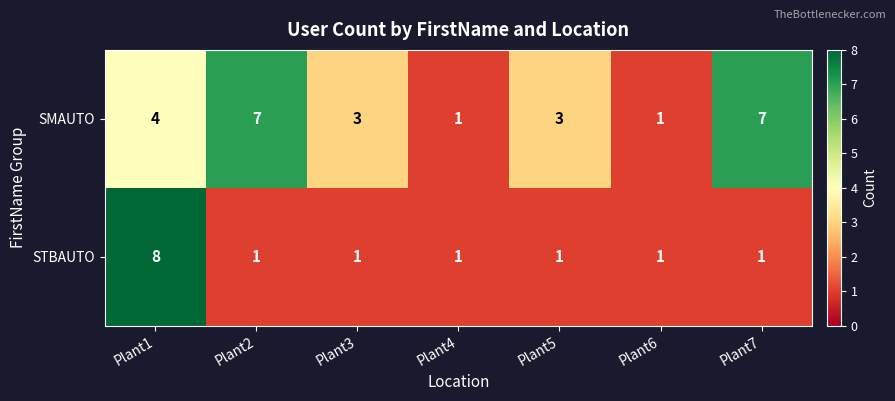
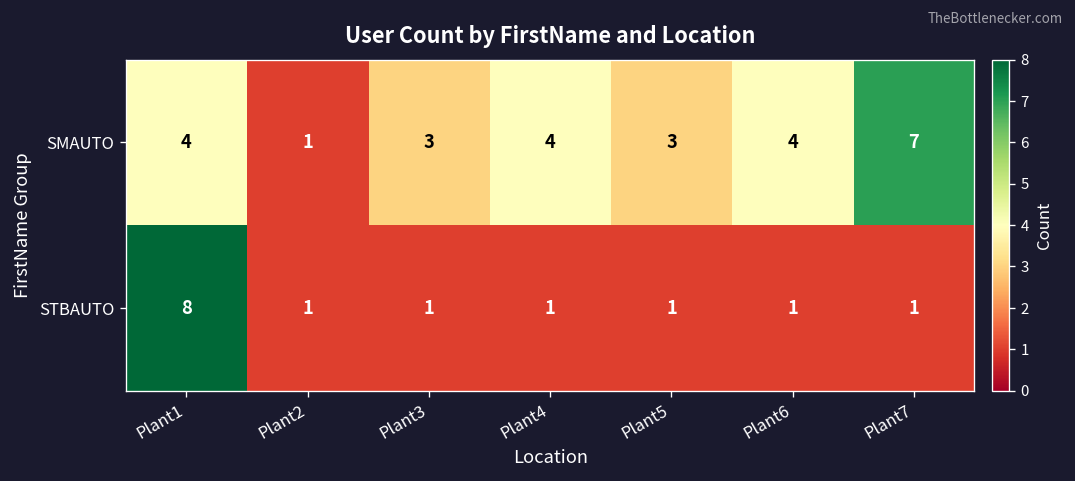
SMAUTO, Plant2: 7 -> 1
SMAUTO, Plant4: 1 -> 4
SMAUTO, Plant6: 1 -> 4
